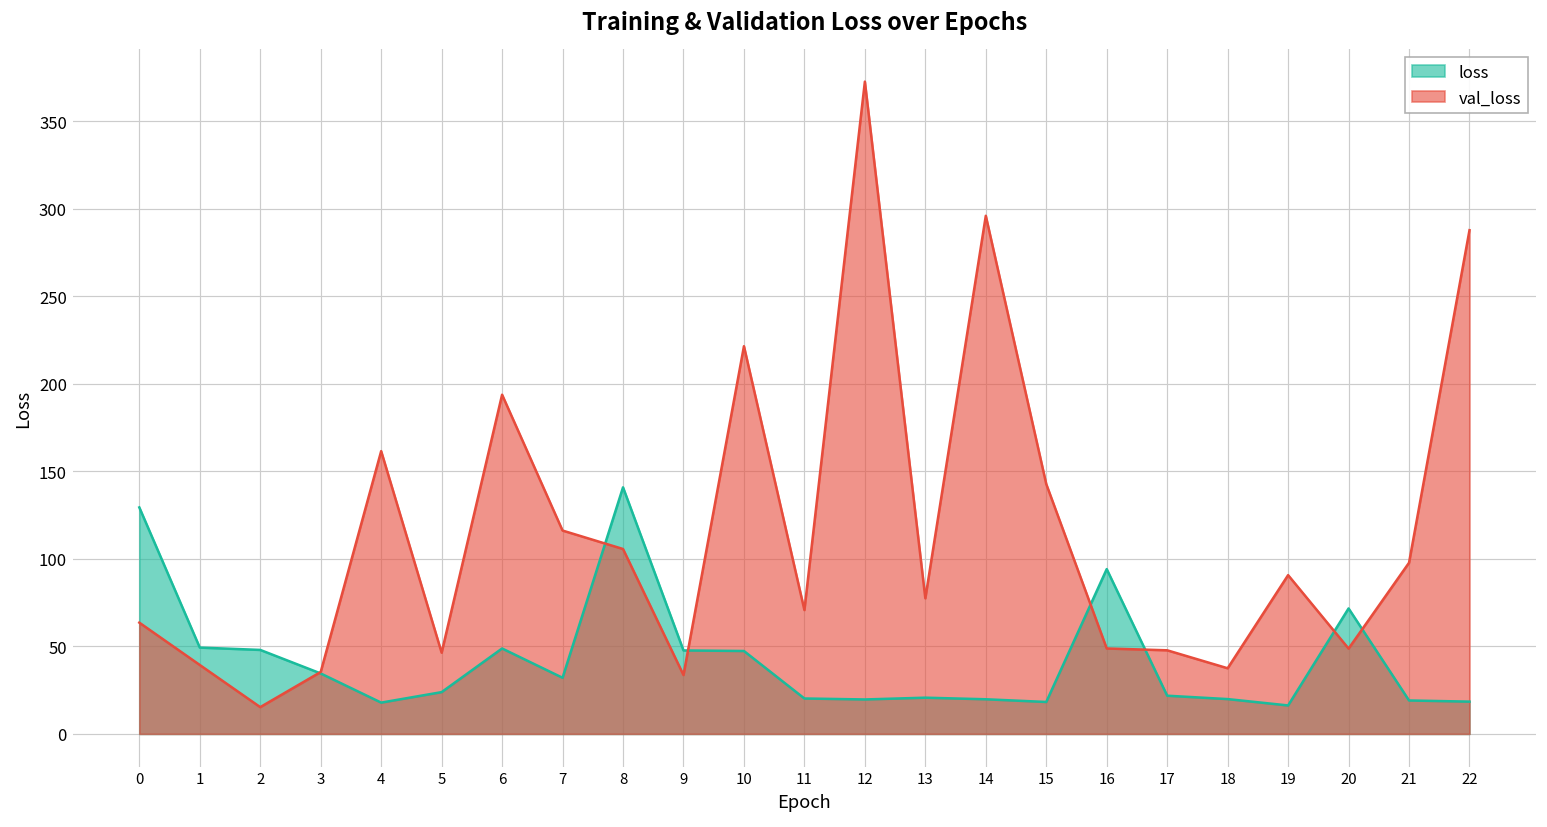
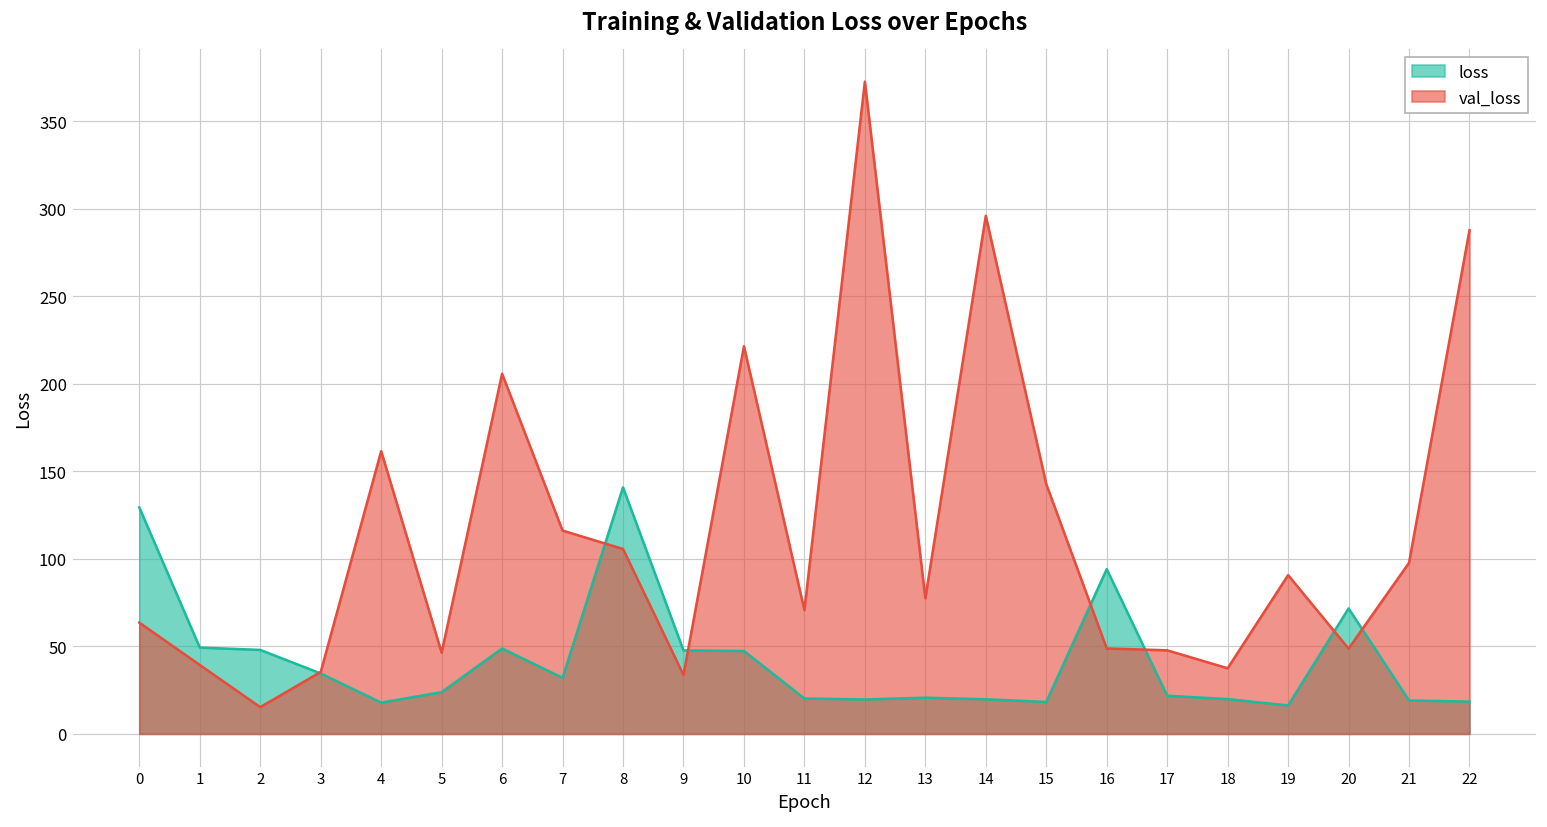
val_loss, 6: 194 -> 206
